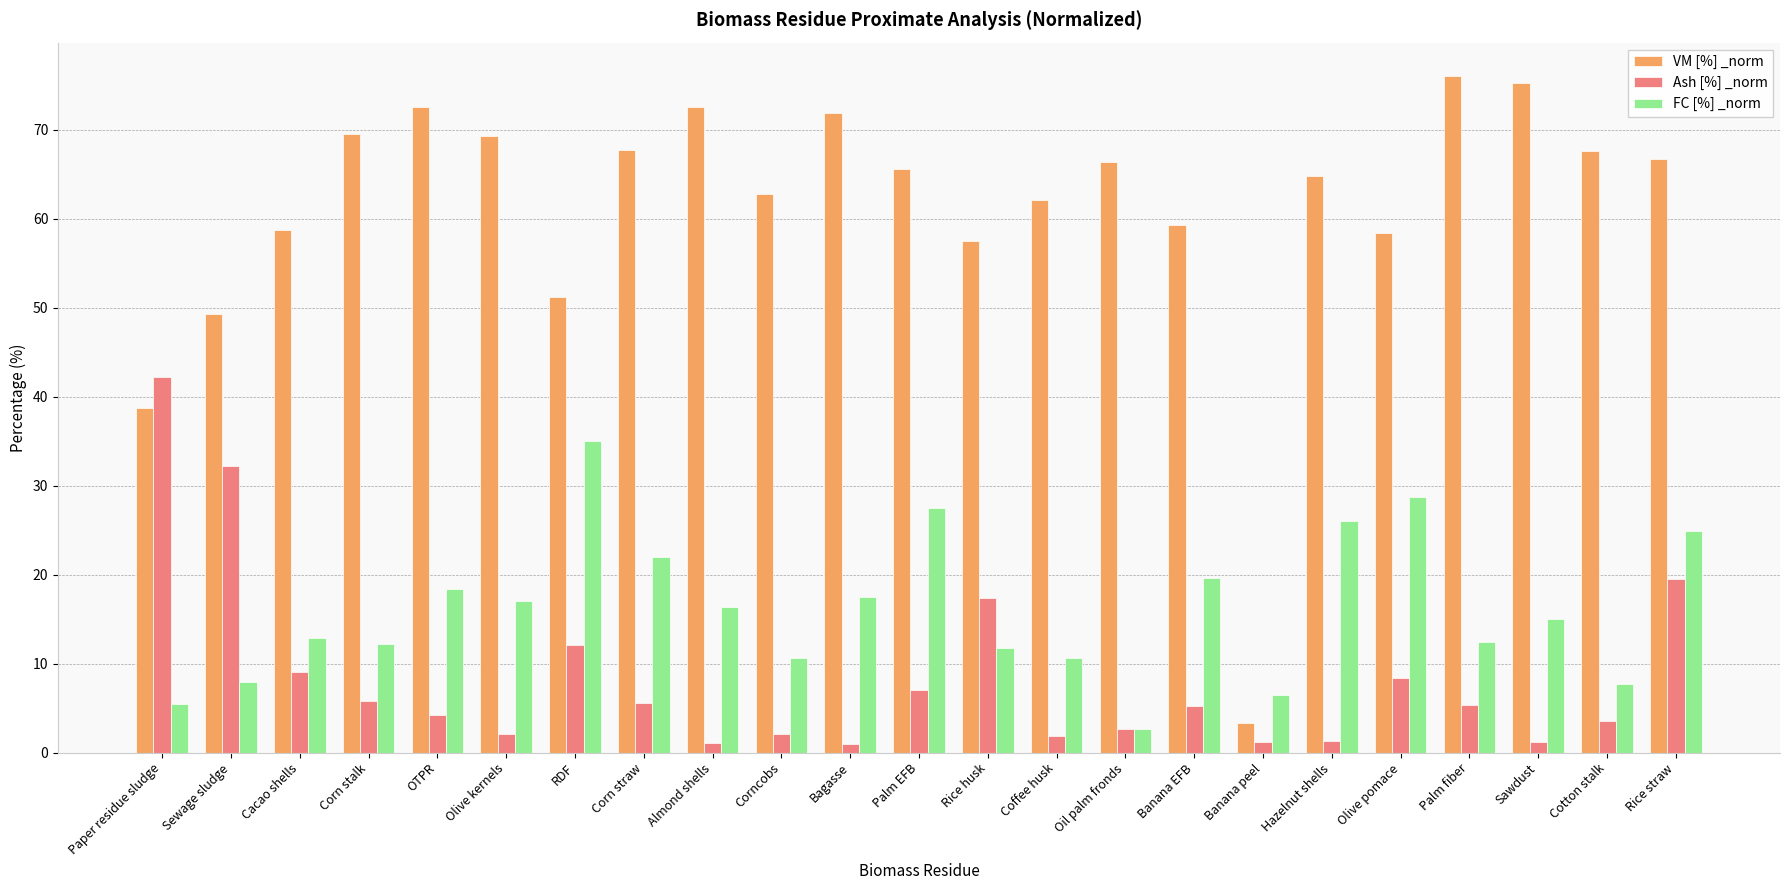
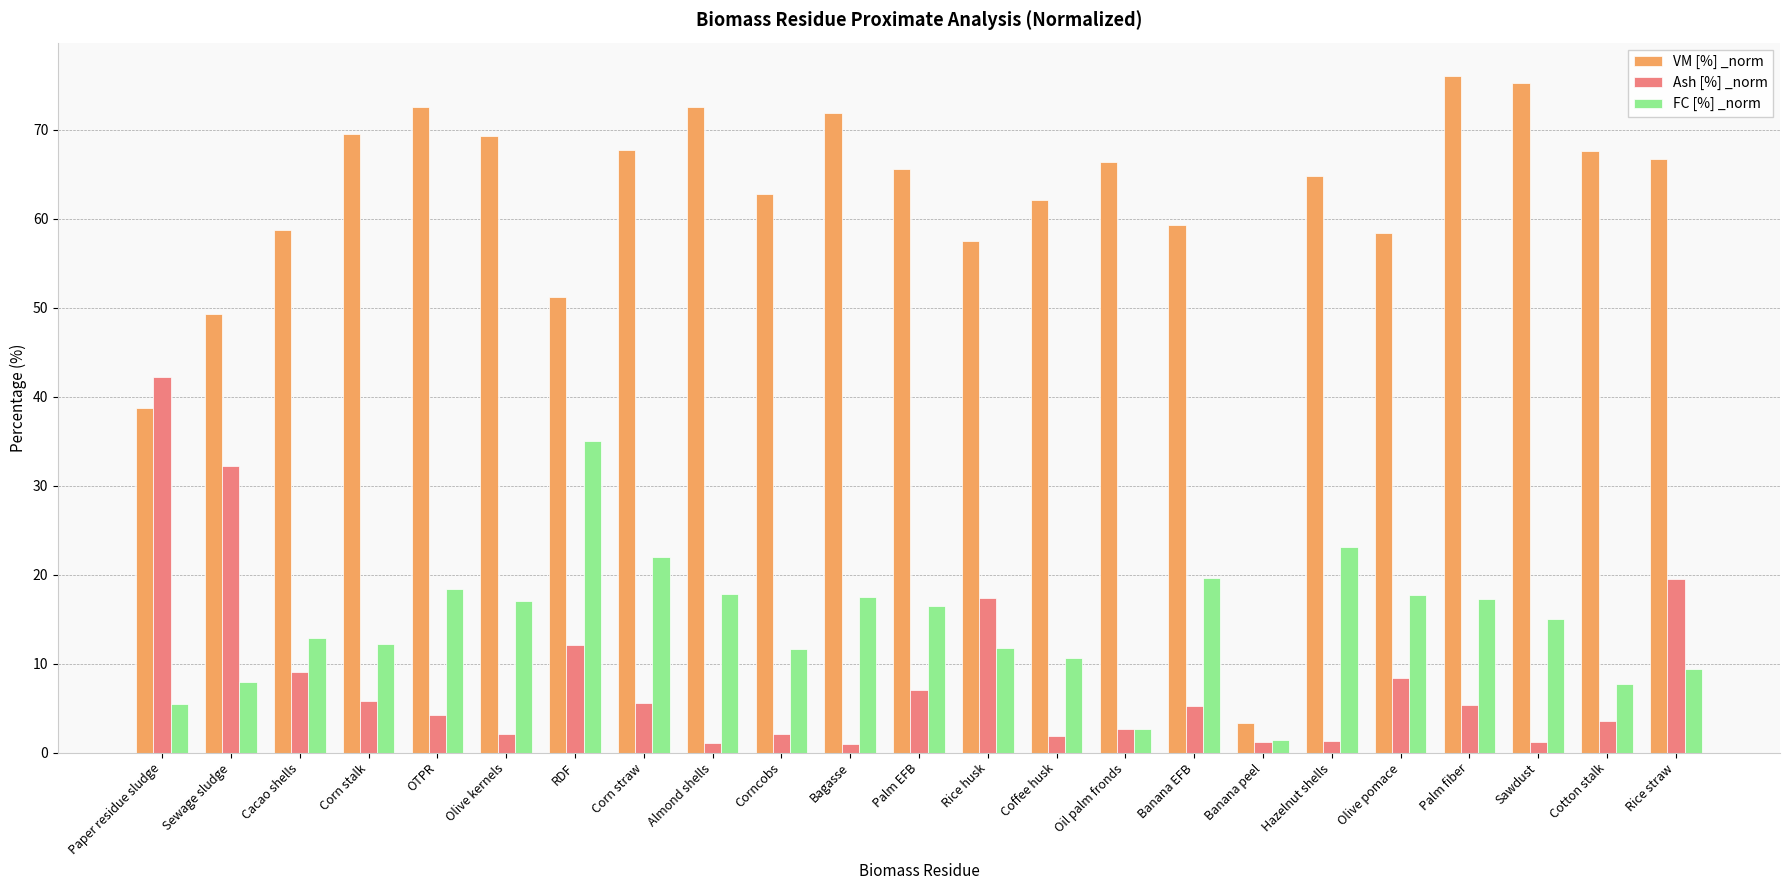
FC [%] _norm, Almond shells: 16 -> 18
FC [%] _norm, Corncobs: 11 -> 12
FC [%] _norm, Palm EFB: 27 -> 16
FC [%] _norm, Banana peel: 6 -> 1
FC [%] _norm, Hazelnut shells: 26 -> 23
FC [%] _norm, Olive pomace: 29 -> 18
FC [%] _norm, Palm fiber: 12 -> 17
FC [%] _norm, Rice straw: 25 -> 9
